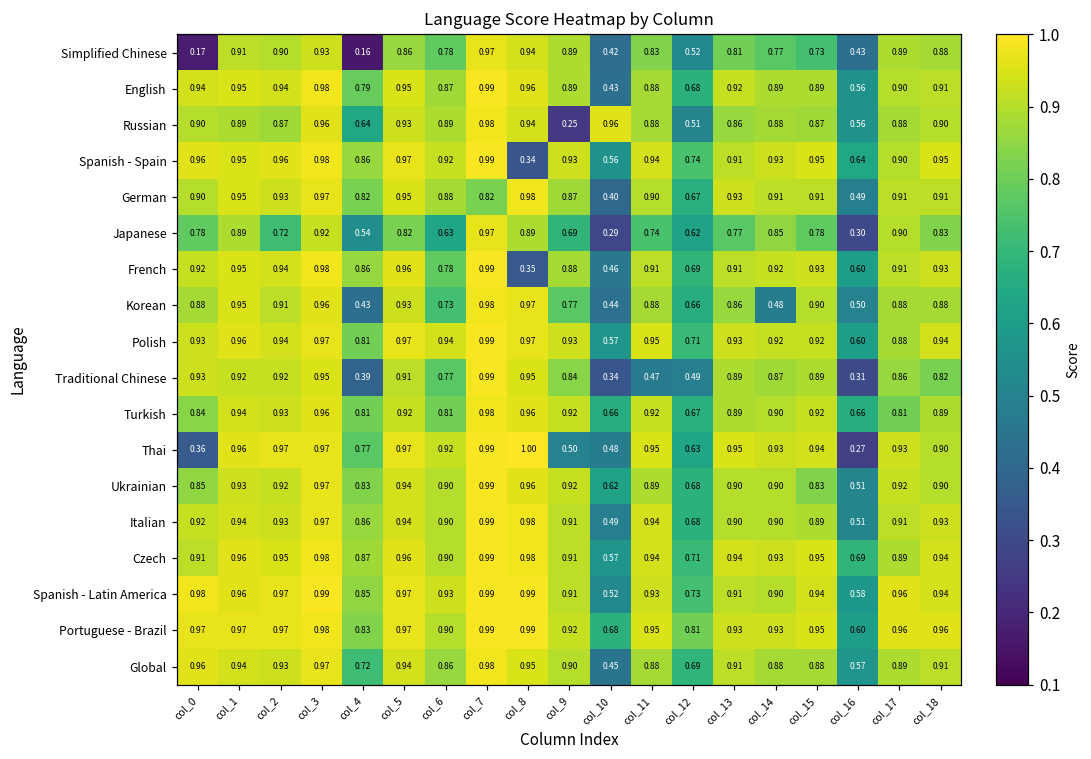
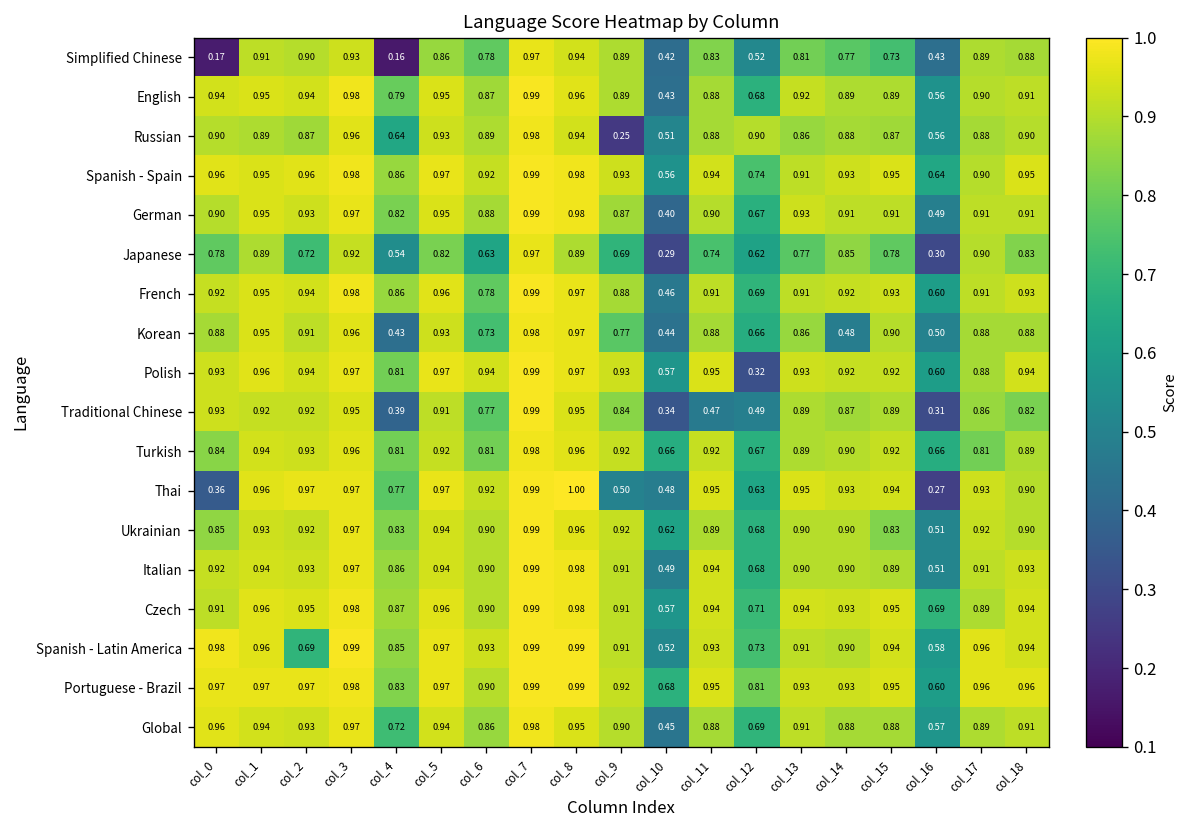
Russian, col_10: 0.96 -> 0.51
Russian, col_12: 0.51 -> 0.90
Spanish - Spain, col_8: 0.34 -> 0.98
German, col_7: 0.82 -> 0.99
French, col_8: 0.35 -> 0.97
Polish, col_12: 0.71 -> 0.32
Spanish - Latin America, col_2: 0.97 -> 0.69
